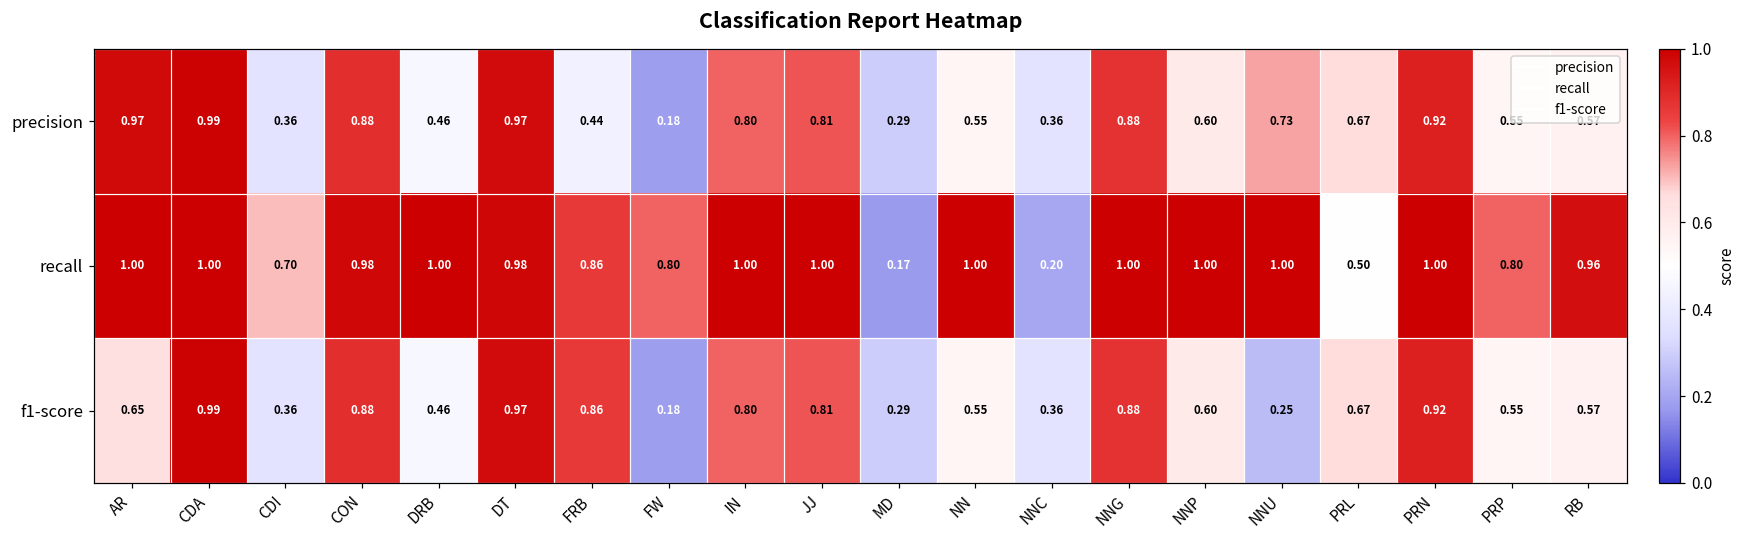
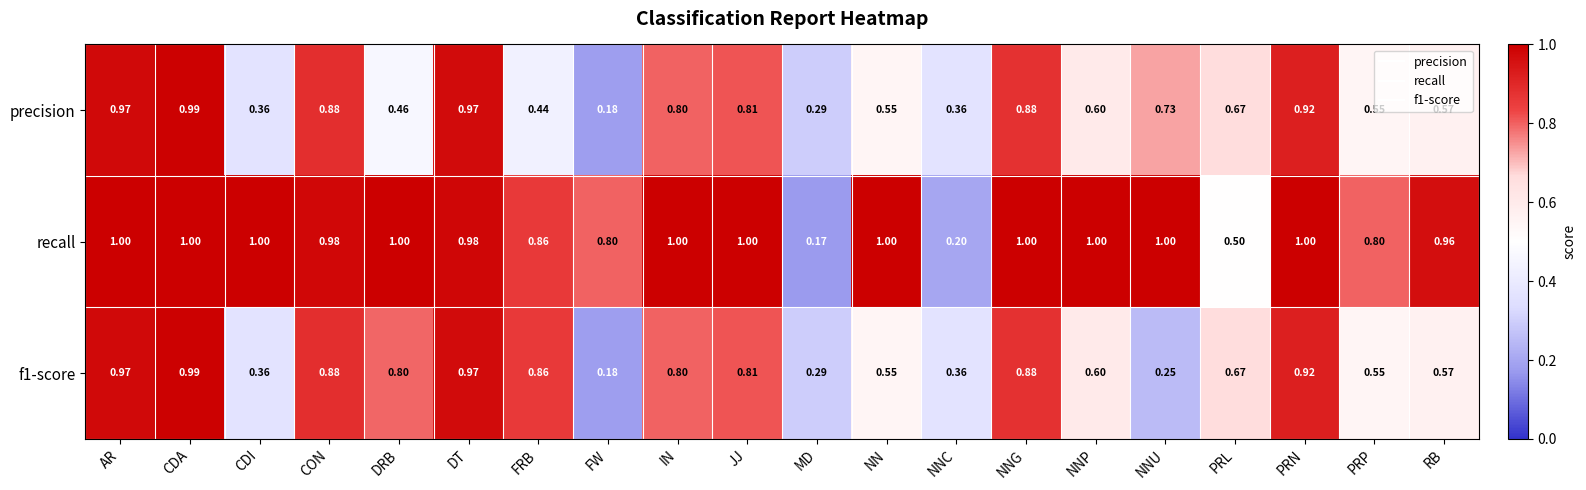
recall, CDI: 0.70 -> 1.00
f1-score, AR: 0.65 -> 0.97
f1-score, DRB: 0.46 -> 0.80
